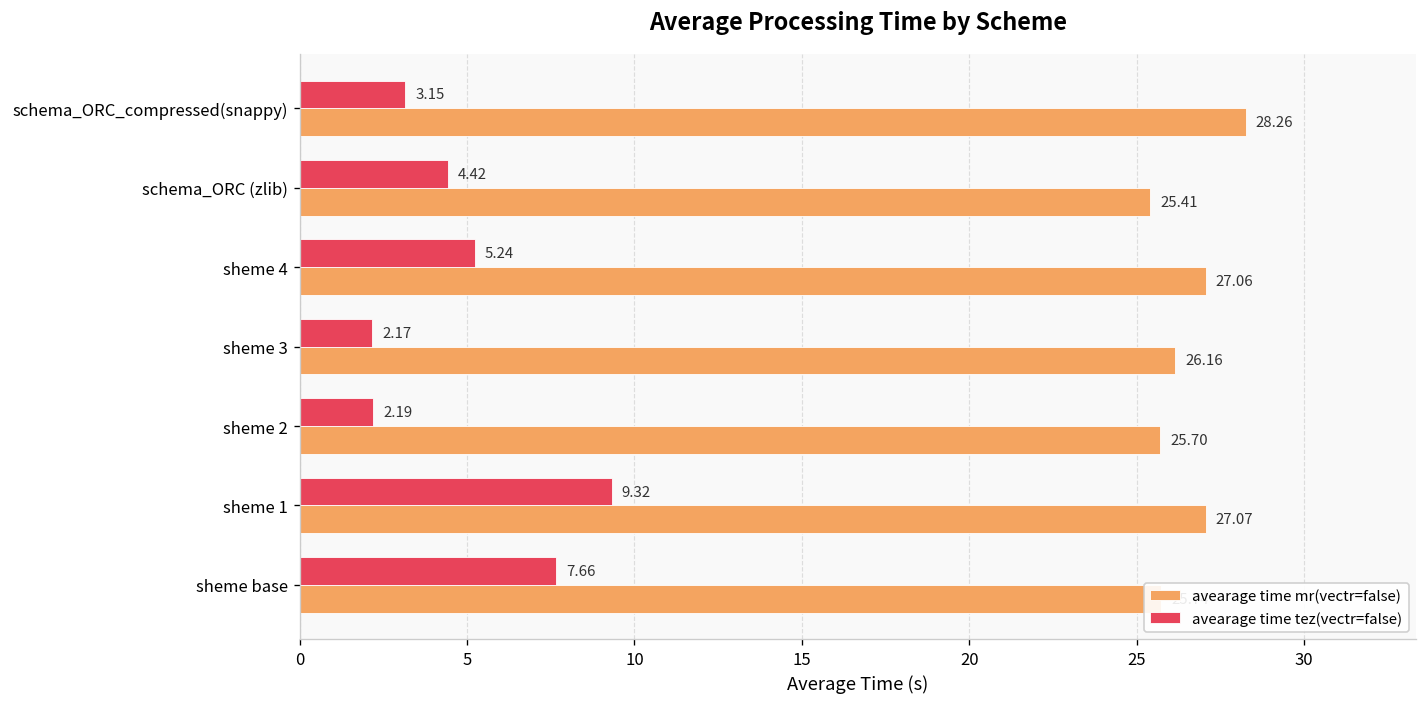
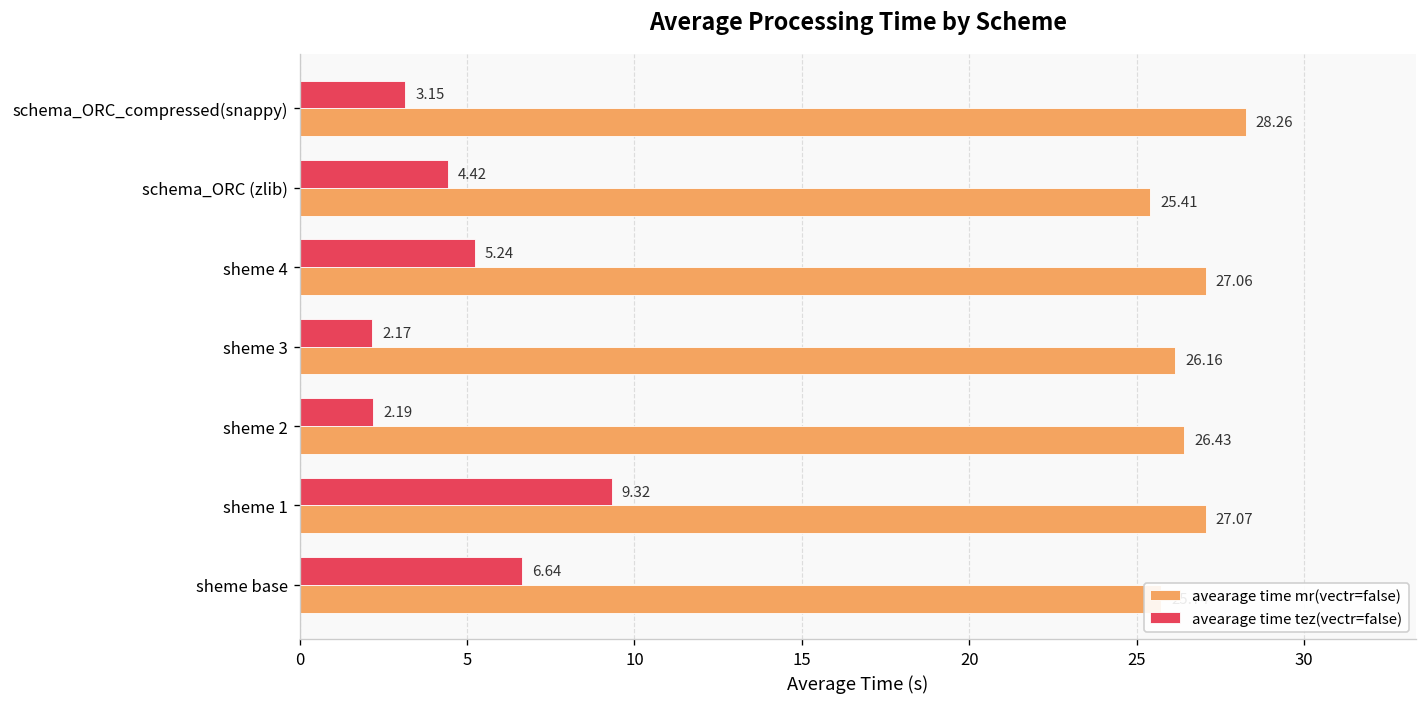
avearage time mr(vectr=false), sheme 2: 25.70 -> 26.43
avearage time tez(vectr=false), sheme base: 7.66 -> 6.64
